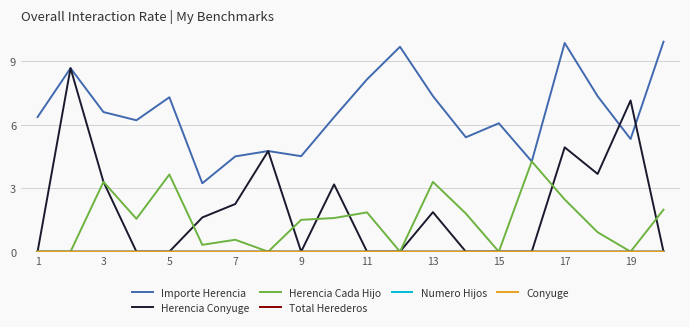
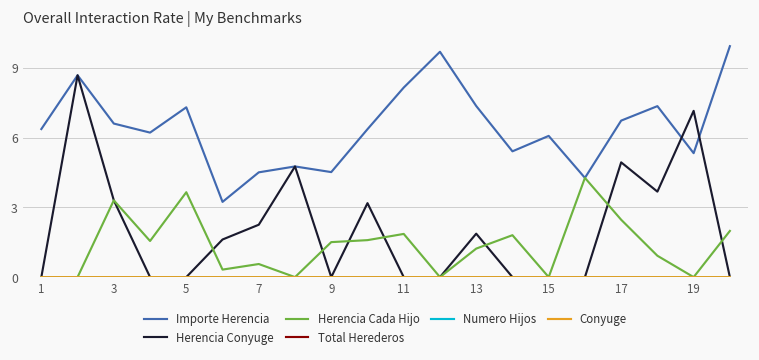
Herencia Cada Hijo, 13: 3.3 -> 1.2
Importe Herencia, 17: 9.9 -> 6.7
